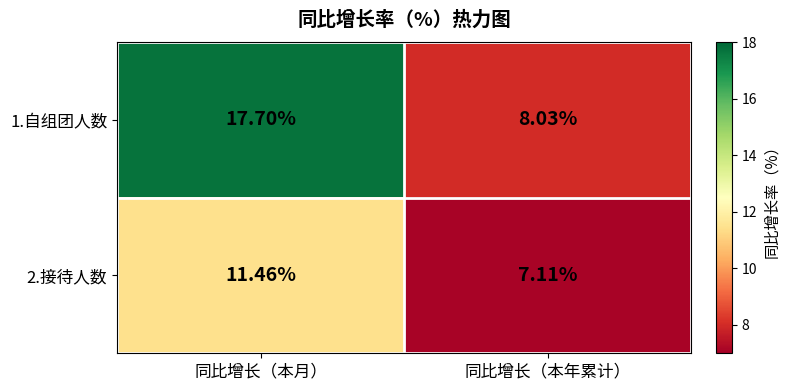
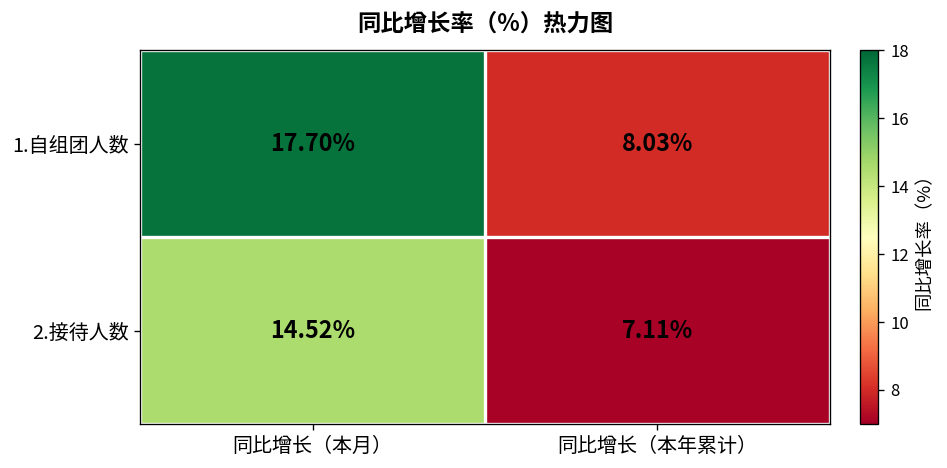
2.接待人数, 同比增长（本月）: 11.46% -> 14.52%
